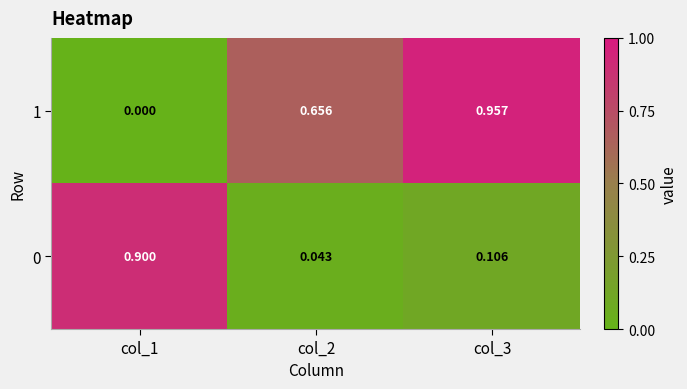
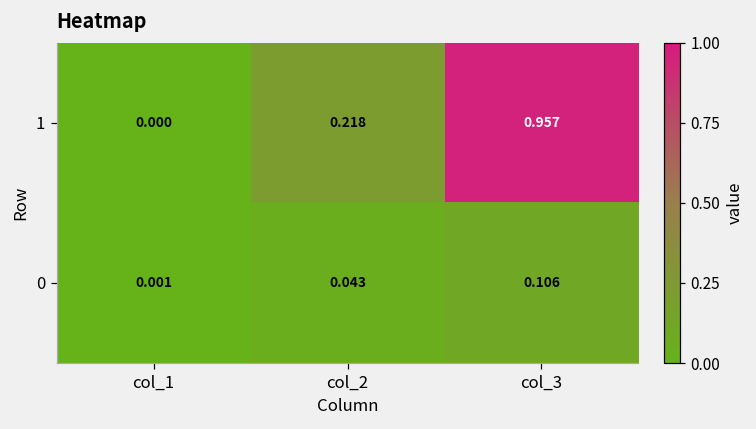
1, col_2: 0.656 -> 0.218
0, col_1: 0.900 -> 0.001
